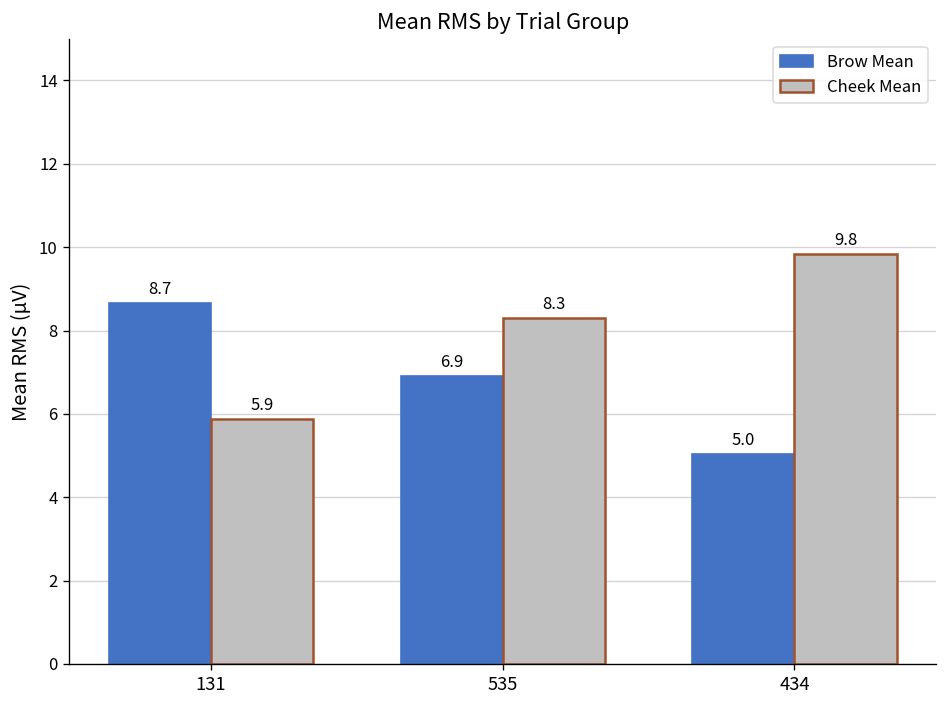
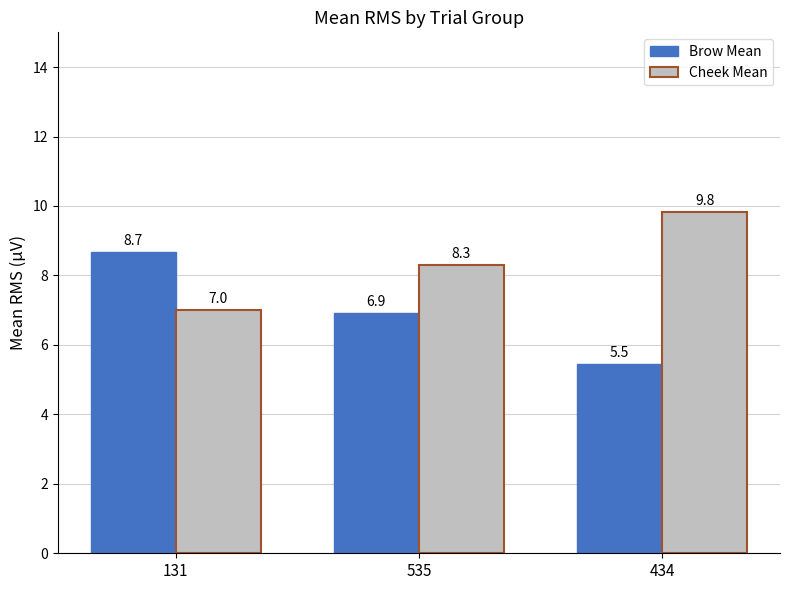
Cheek Mean, 131: 5.9 -> 7.0
Brow Mean, 434: 5.0 -> 5.5
